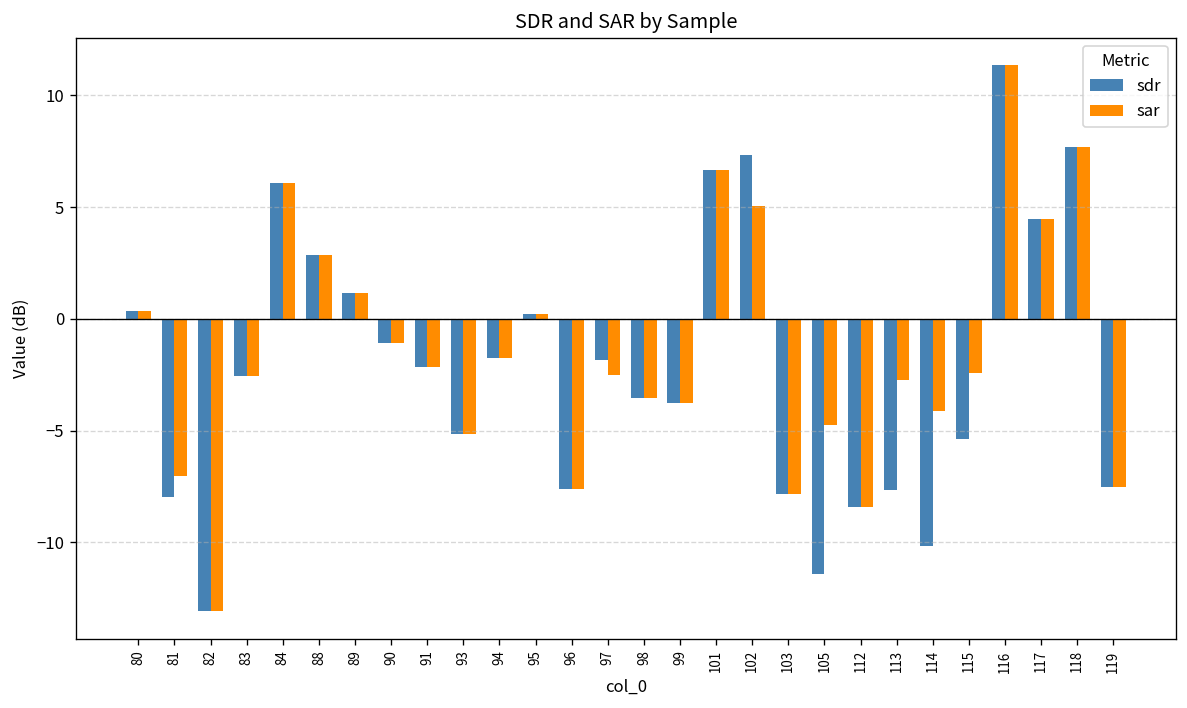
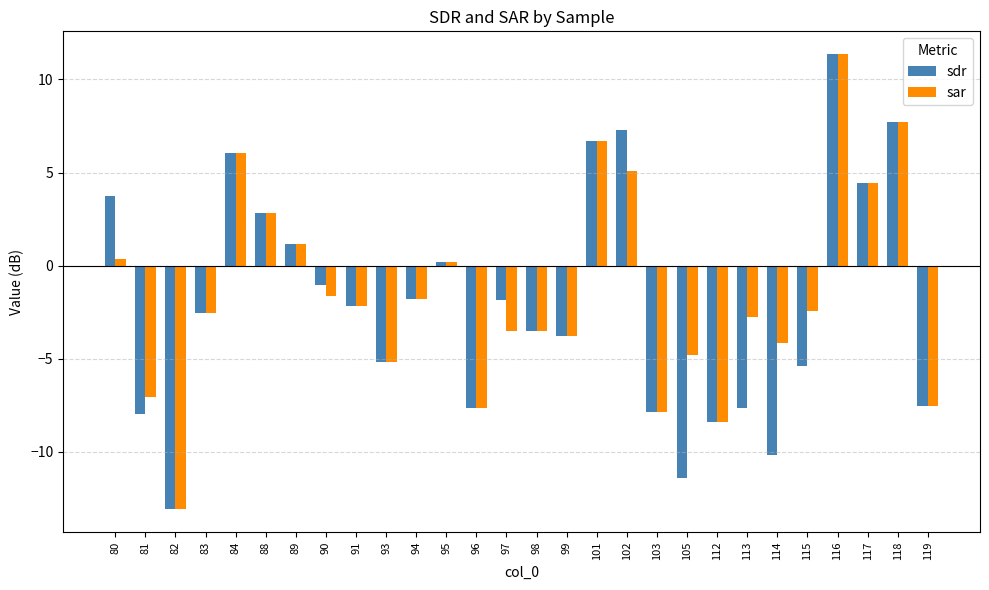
sdr, 80: 0.3 -> 3.7
sar, 90: -1.1 -> -1.6
sar, 97: -2.5 -> -3.5
